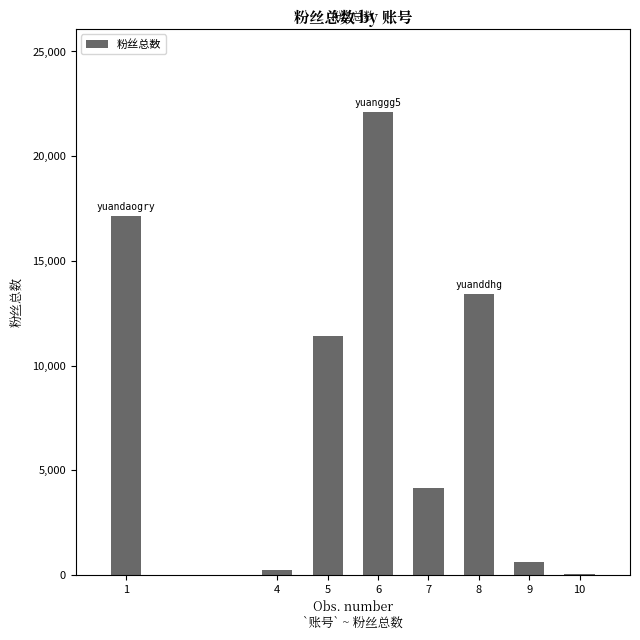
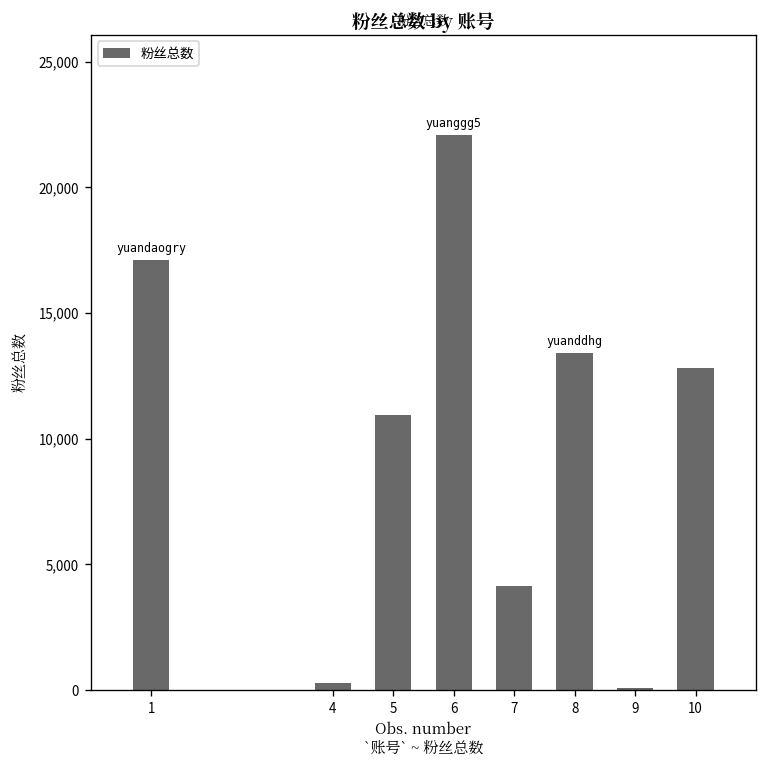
5: 11,400 -> 10,900
9: 600 -> 100
10: 0 -> 12,800
